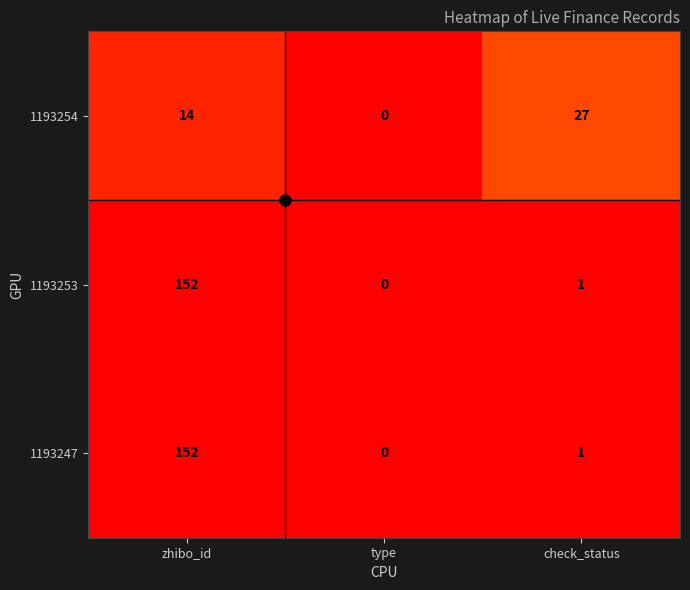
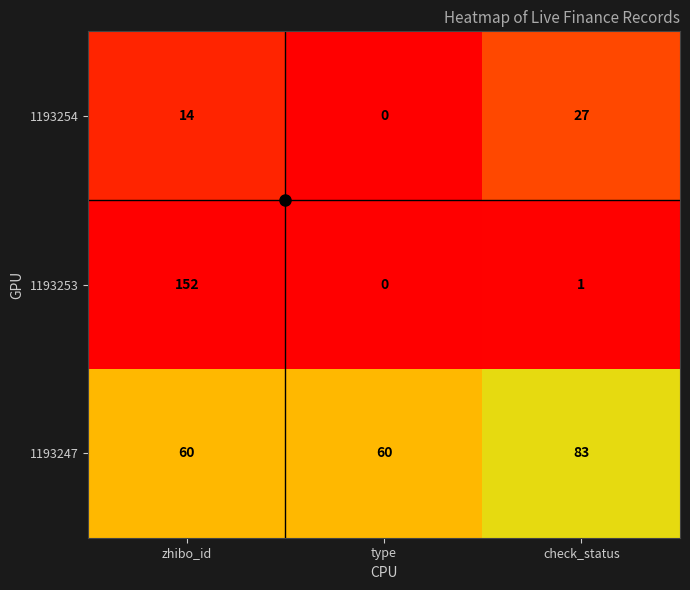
1193247, zhibo_id: 152 -> 60
1193247, type: 0 -> 60
1193247, check_status: 1 -> 83
